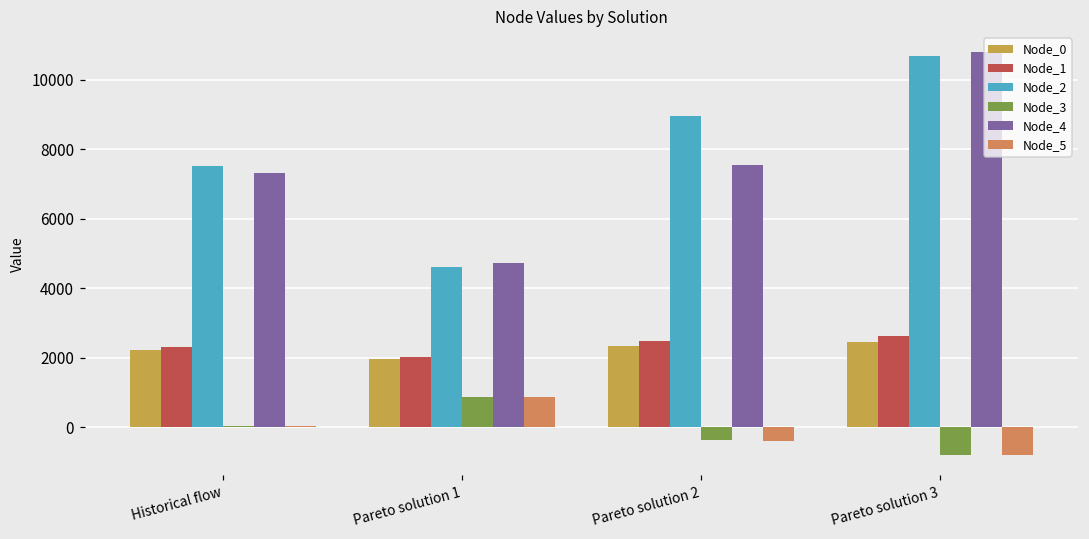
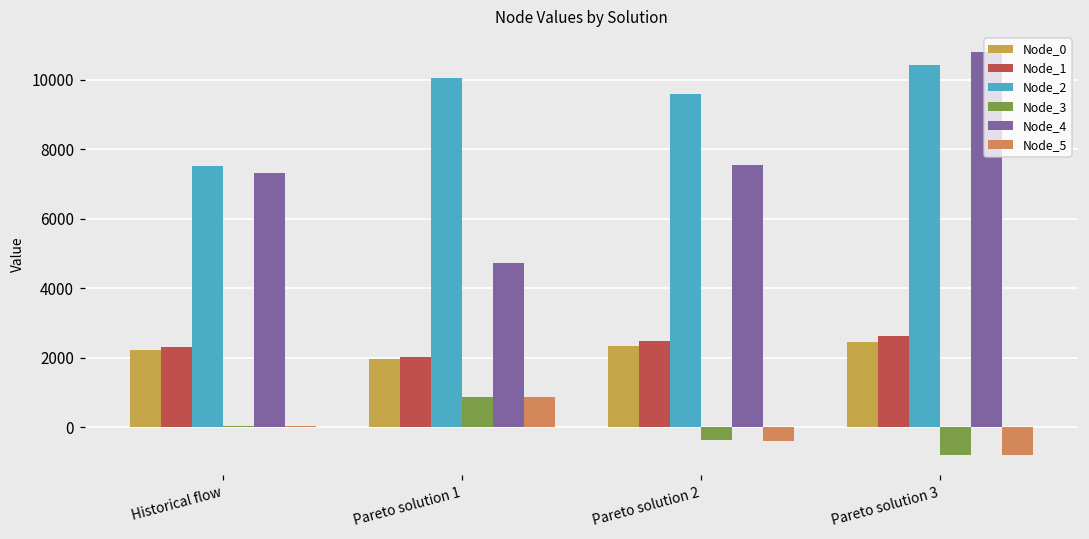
Node_2, Pareto solution 1: 4600 -> 10000
Node_2, Pareto solution 2: 9000 -> 9600
Node_2, Pareto solution 3: 10700 -> 10400
